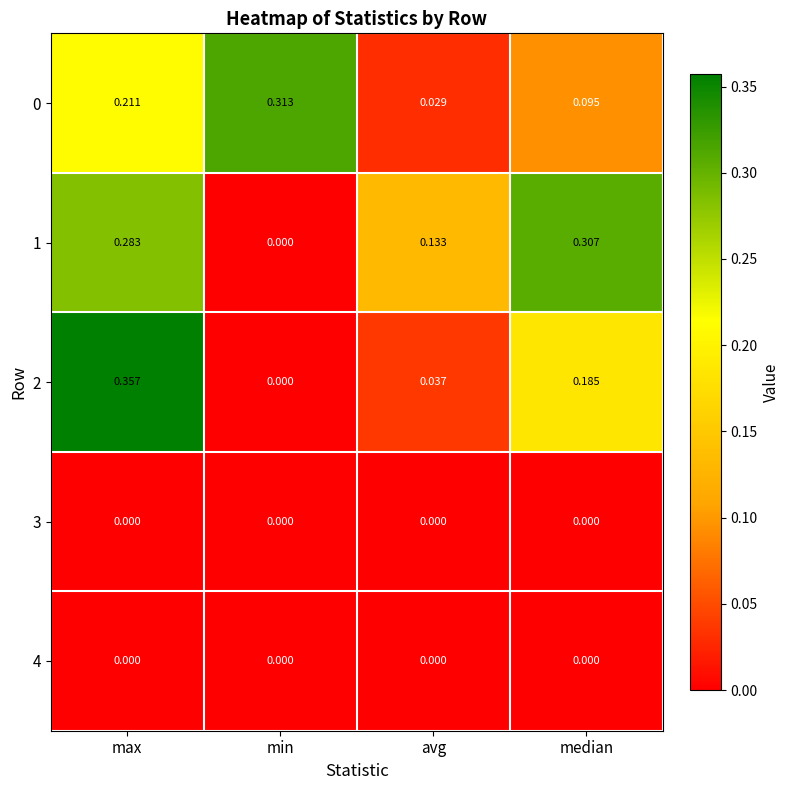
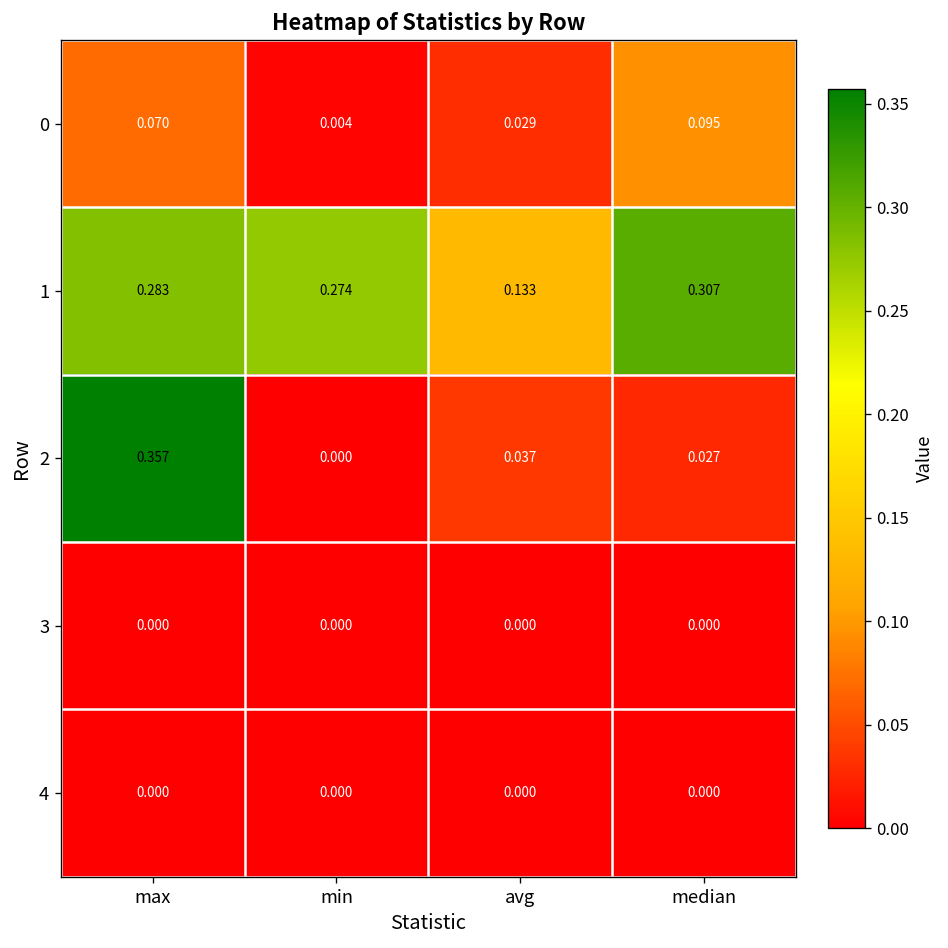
0, max: 0.211 -> 0.070
0, min: 0.313 -> 0.004
1, min: 0.000 -> 0.274
2, median: 0.185 -> 0.027
